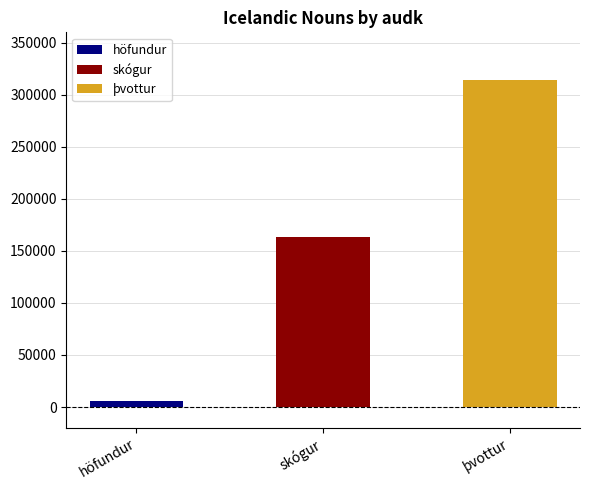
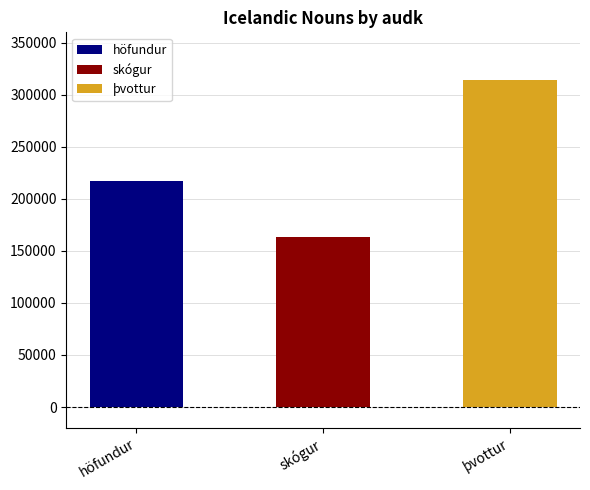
höfundur: 6000 -> 218000
